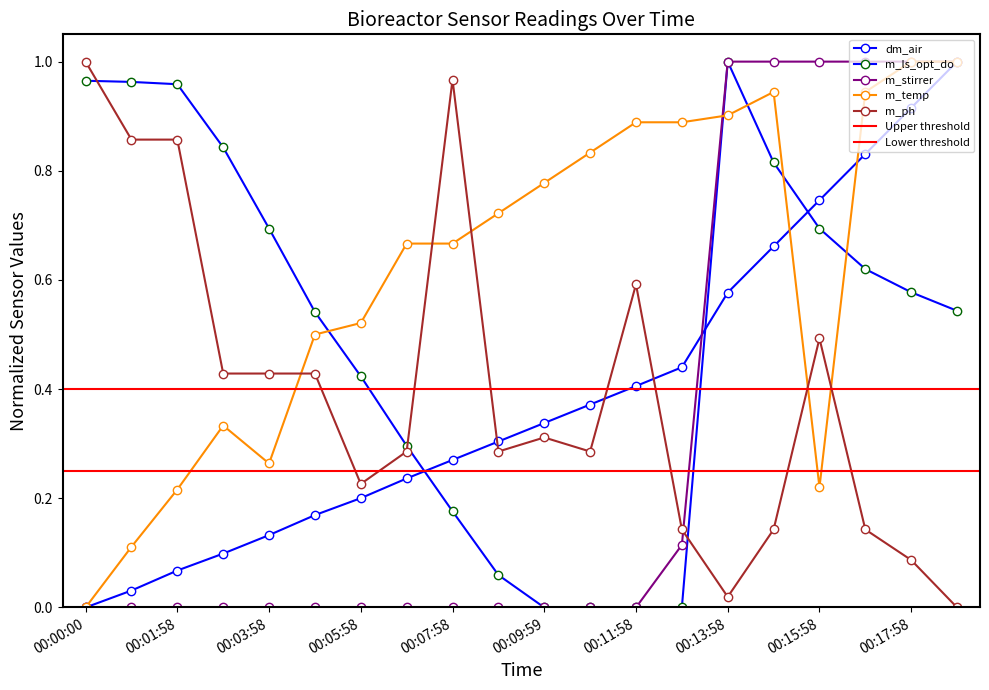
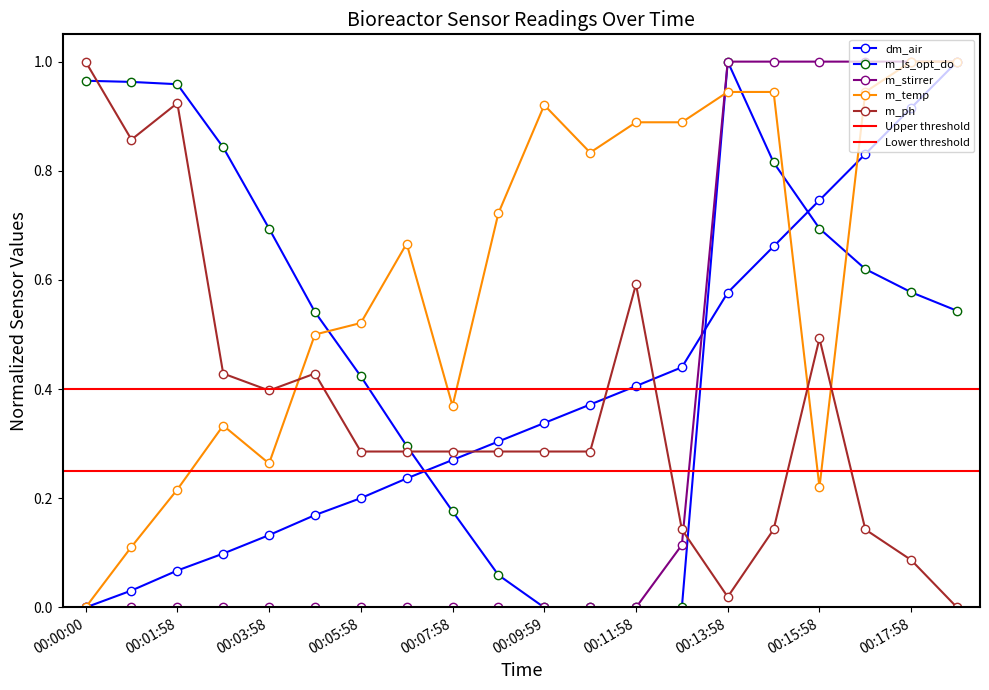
m_ph, 00:01:58: 0.86 -> 0.92
m_ph, 00:03:58: 0.43 -> 0.40
m_ph, 00:05:58: 0.23 -> 0.29
m_temp, 00:07:58: 0.67 -> 0.37
m_ph, 00:07:58: 0.97 -> 0.29
m_temp, 00:09:59: 0.78 -> 0.92
m_ph, 00:09:59: 0.31 -> 0.29
m_temp, 00:13:58: 0.90 -> 0.94
